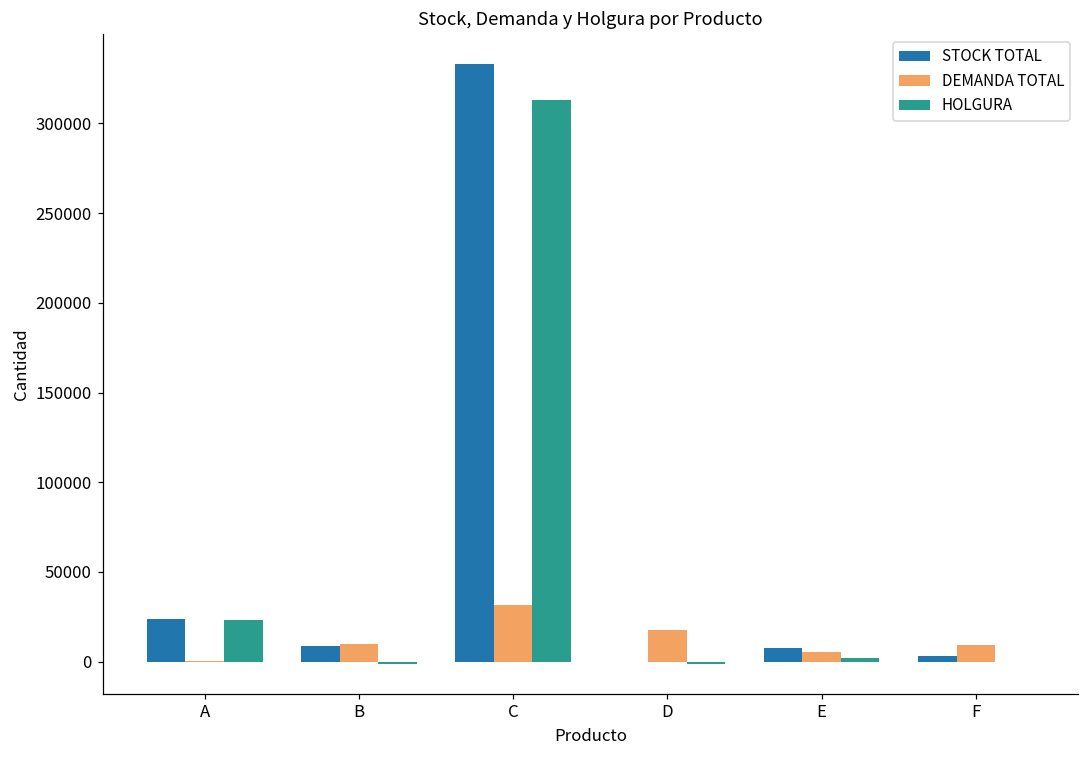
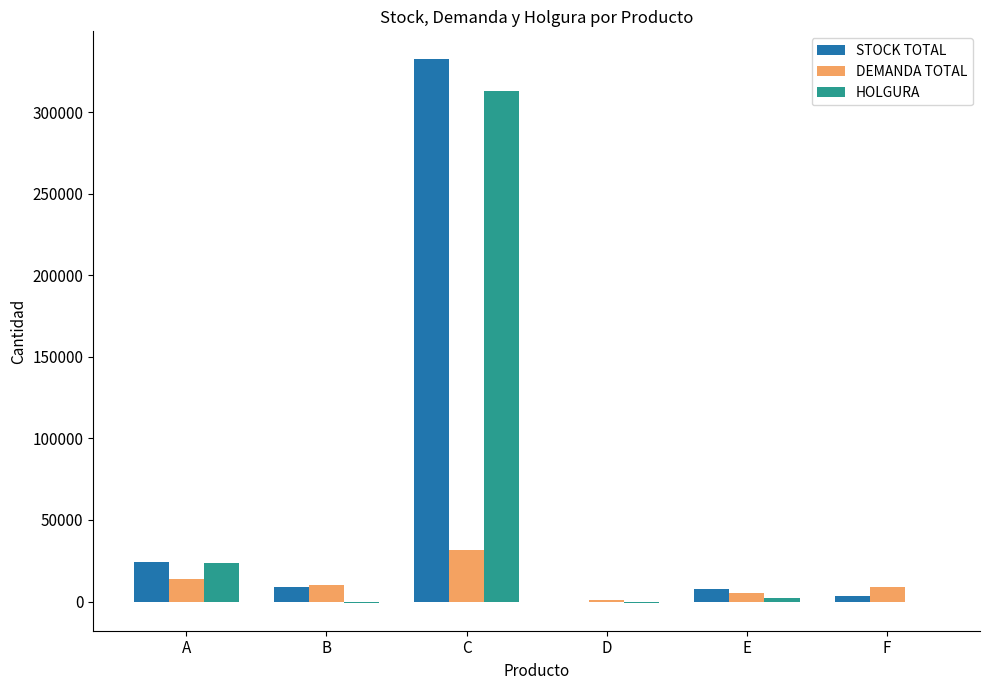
DEMANDA TOTAL, A: 1000 -> 14000
DEMANDA TOTAL, D: 18000 -> 1000
